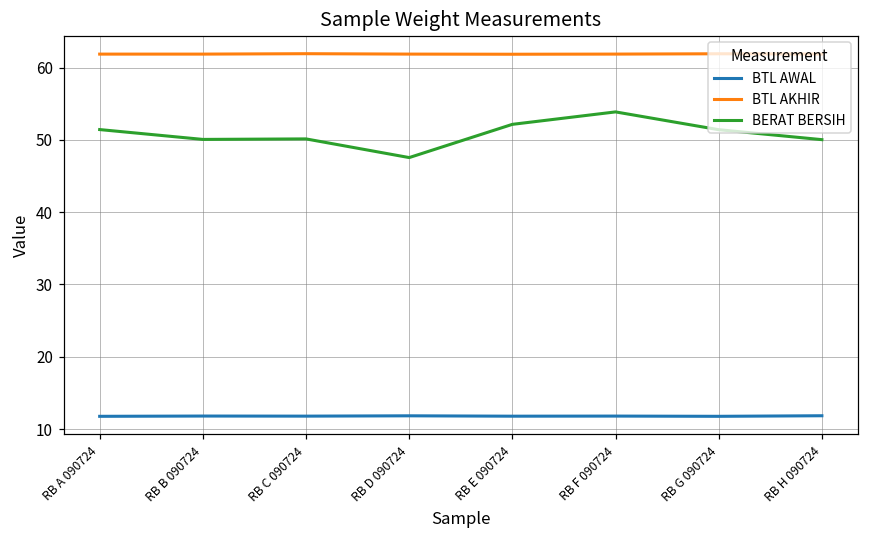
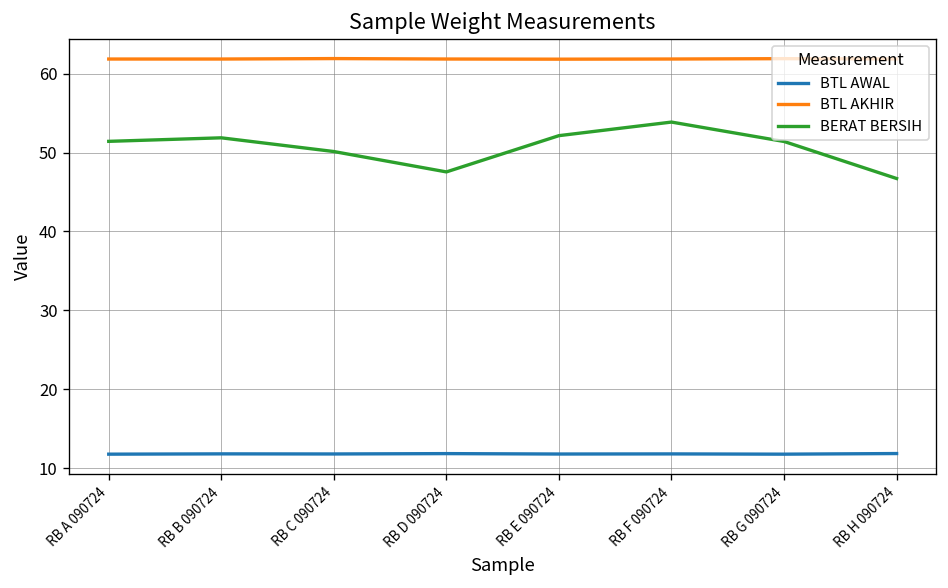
BERAT BERSIH, RB B 090724: 50 -> 52
BERAT BERSIH, RB H 090724: 50 -> 47
